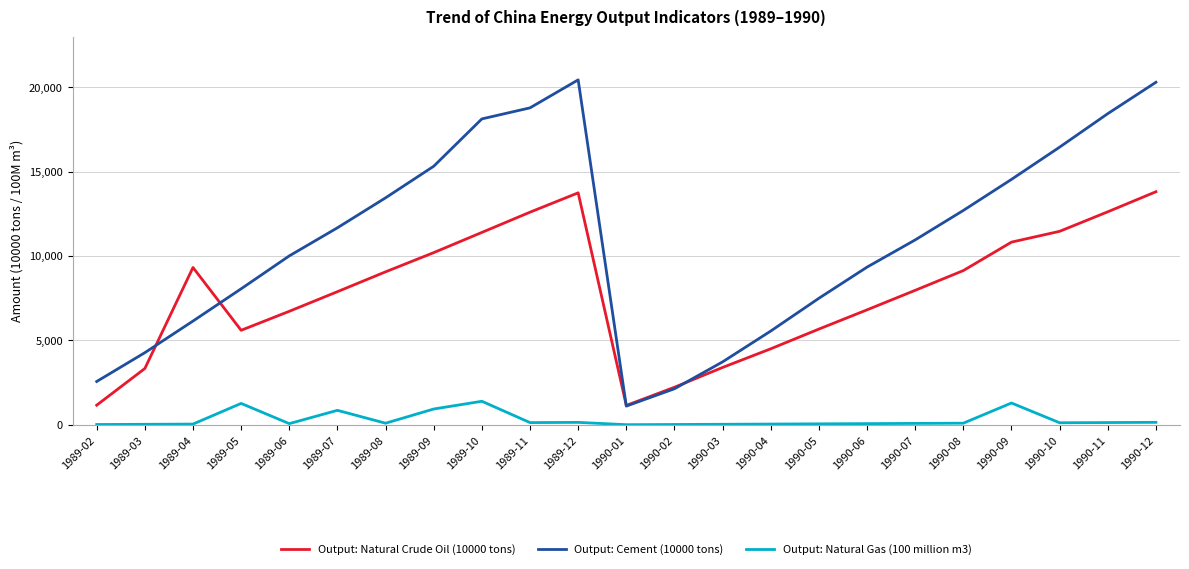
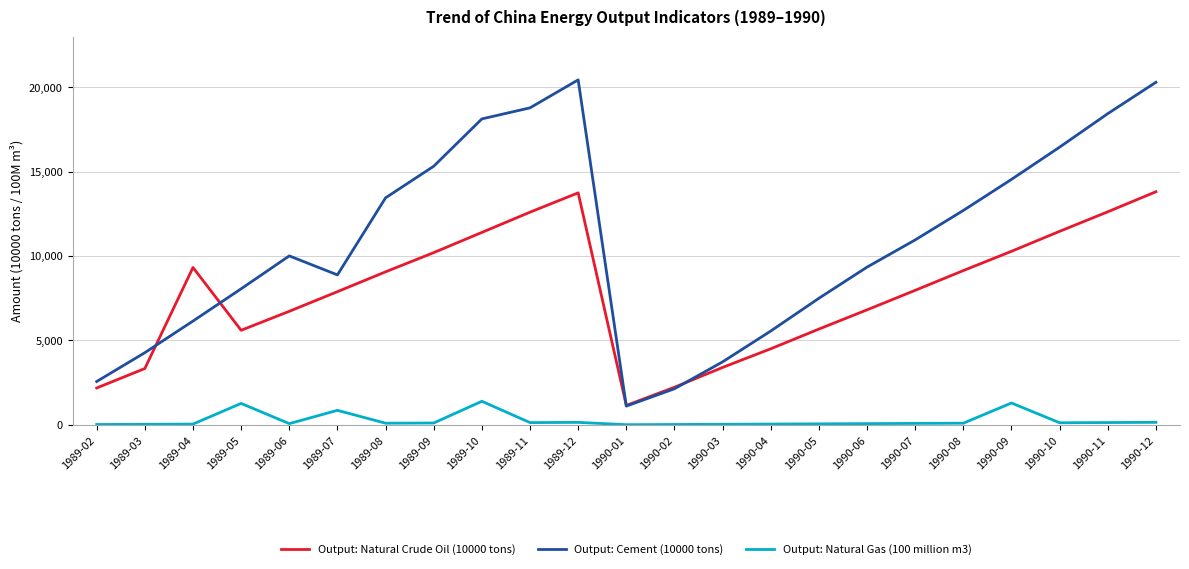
Output: Natural Crude Oil (10000 tons), 1989-02: 1,200 -> 2,200
Output: Cement (10000 tons), 1989-07: 11,700 -> 8,900
Output: Natural Gas (100 million m3), 1989-09: 900 -> 100
Output: Natural Crude Oil (10000 tons), 1990-09: 10,800 -> 10,300
